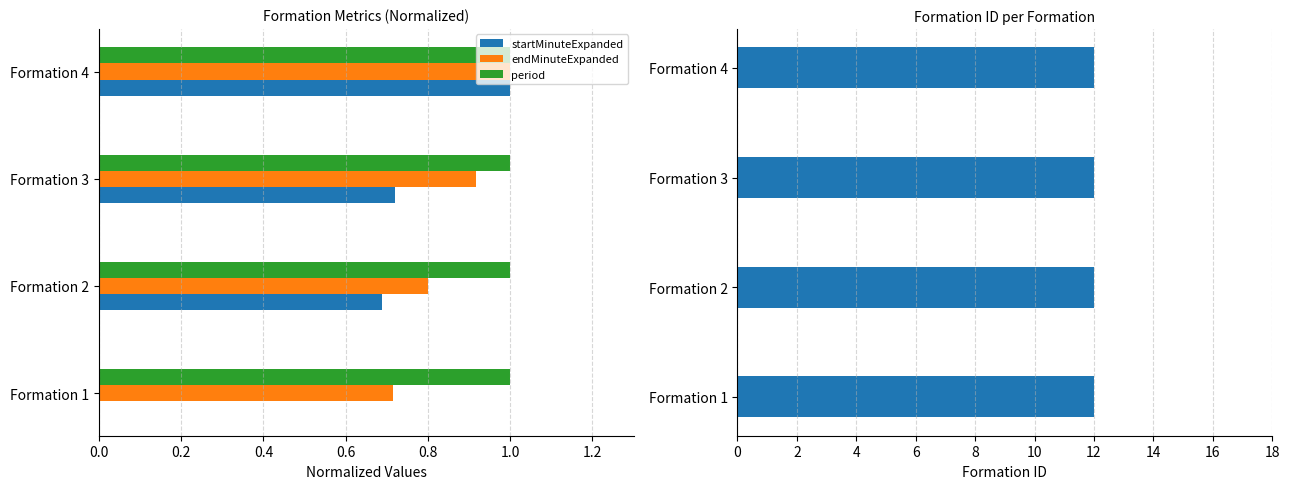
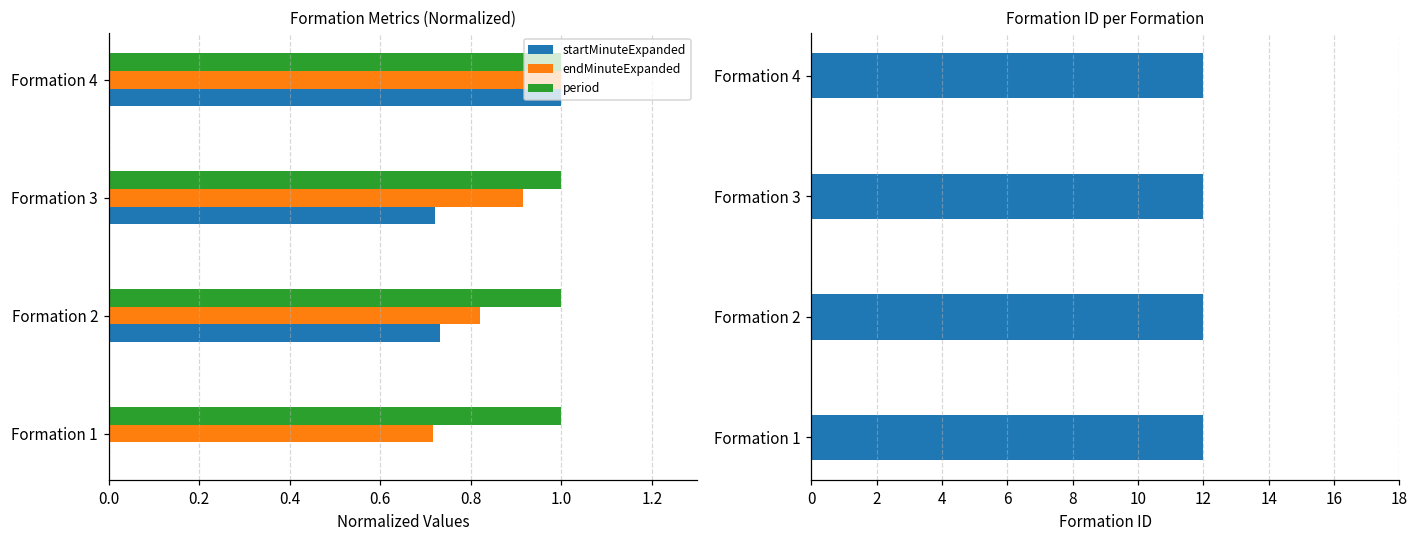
Formation Metrics (Normalized), endMinuteExpanded, Formation 2: 0.80 -> 0.82
Formation Metrics (Normalized), startMinuteExpanded, Formation 2: 0.69 -> 0.73
